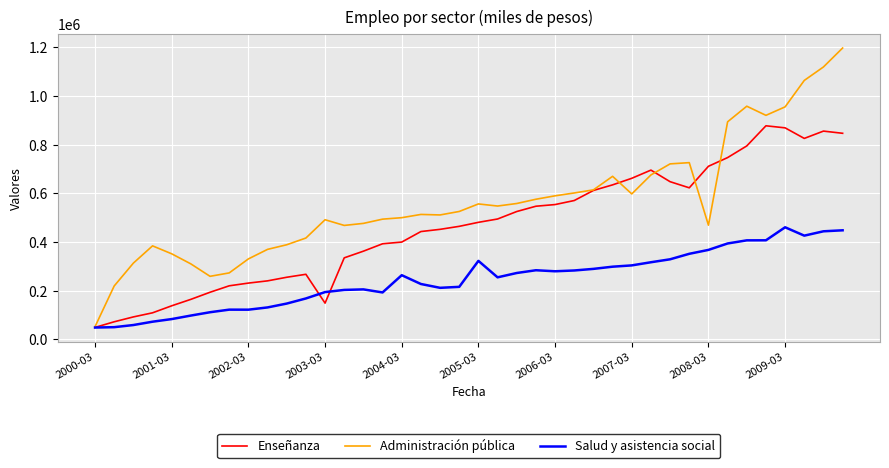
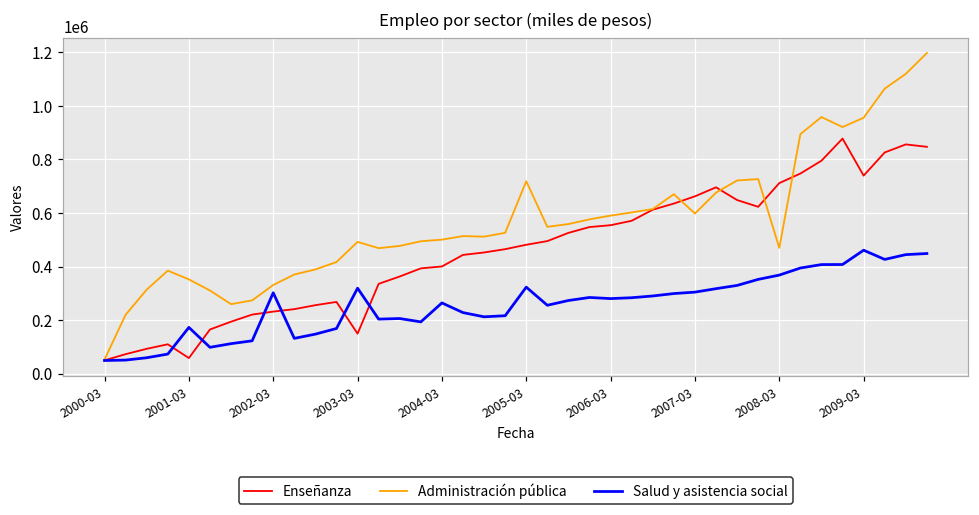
Enseñanza, 2001-03: 140000 -> 60000
Salud y asistencia social, 2001-03: 80000 -> 170000
Salud y asistencia social, 2002-03: 120000 -> 300000
Salud y asistencia social, 2003-03: 190000 -> 320000
Administración pública, 2005-03: 560000 -> 720000
Enseñanza, 2009-03: 870000 -> 740000
